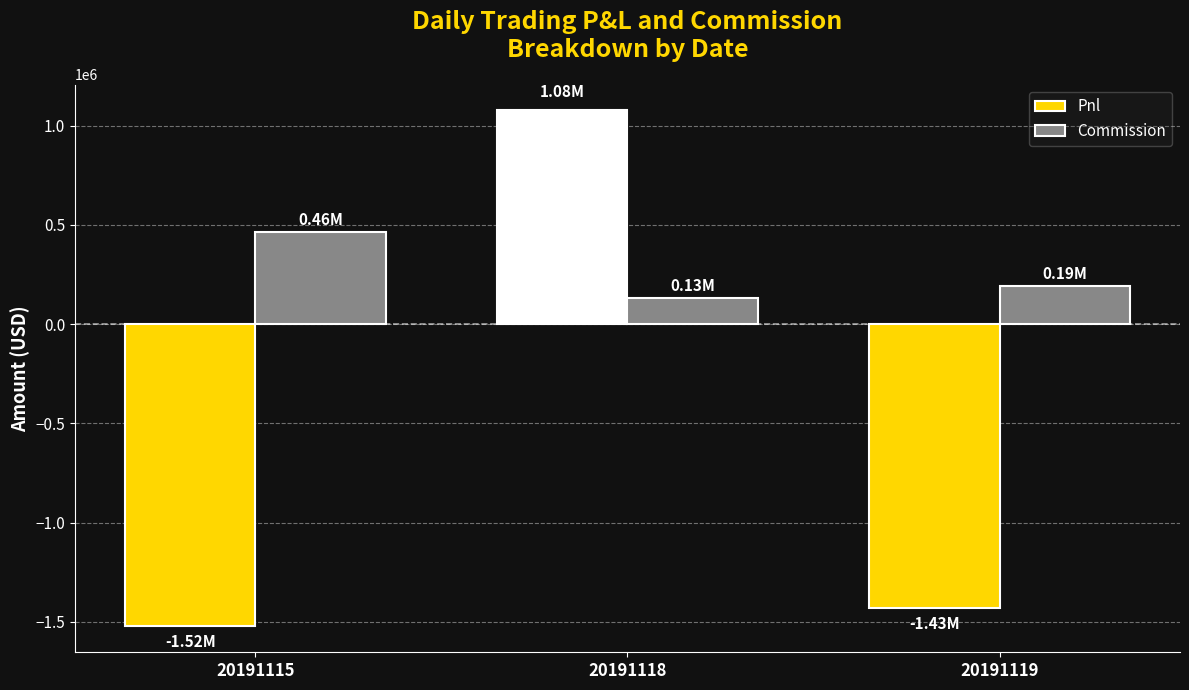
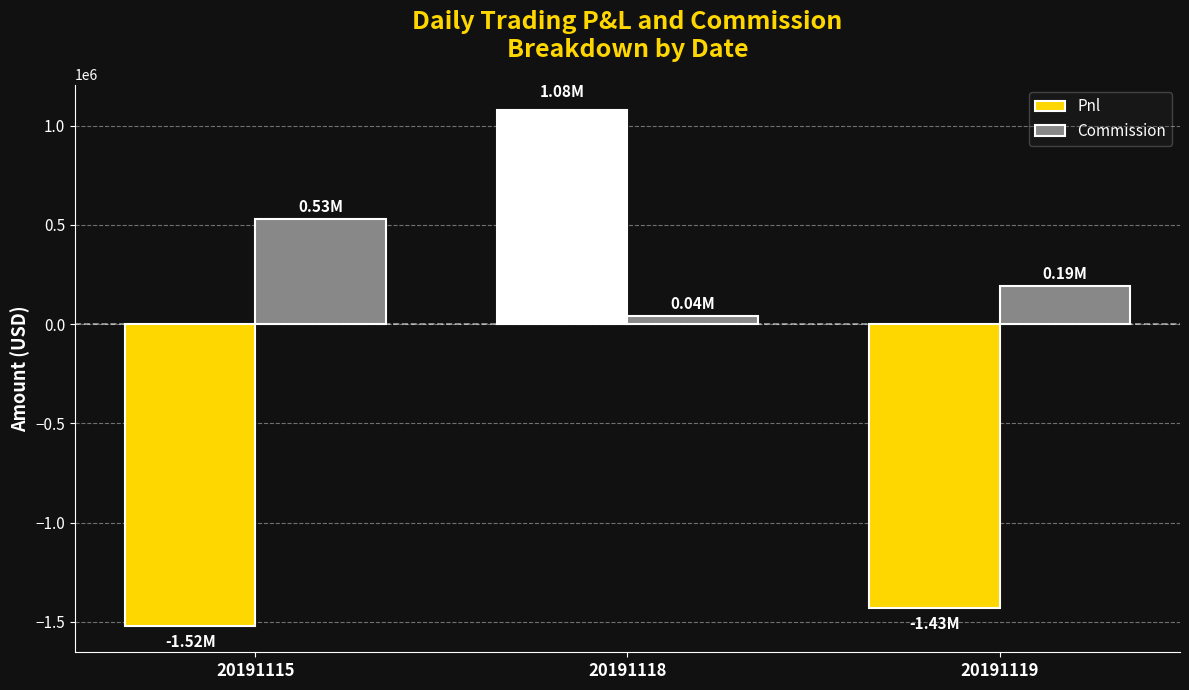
Commission, 20191115: 0.46M -> 0.53M
Commission, 20191118: 0.13M -> 0.04M
